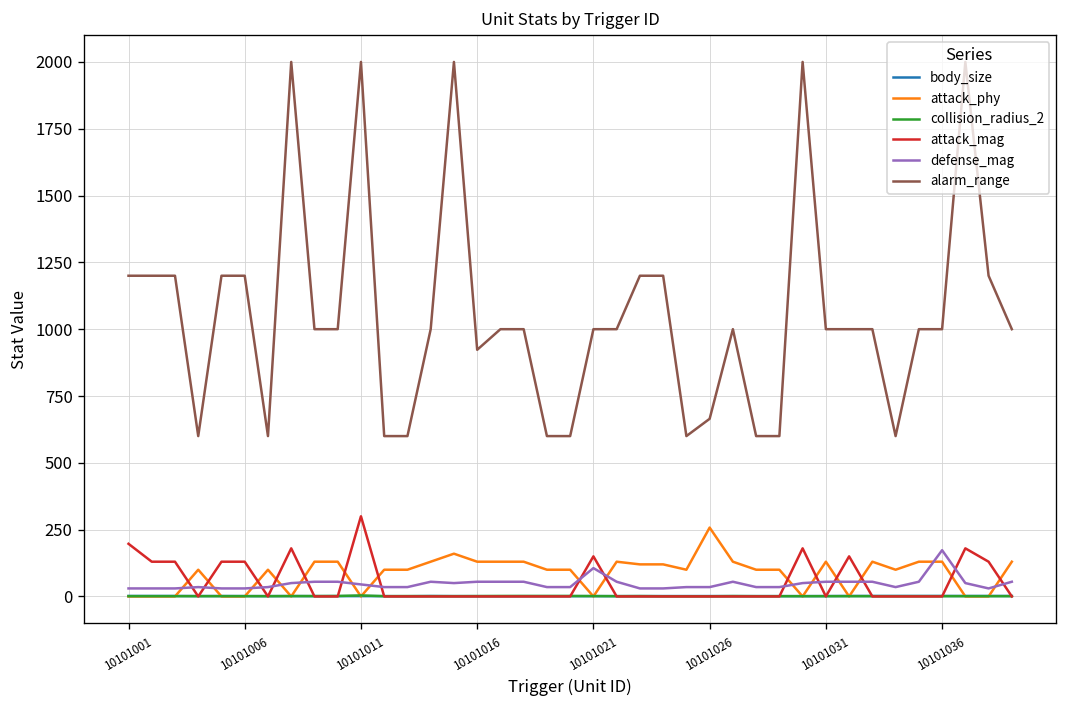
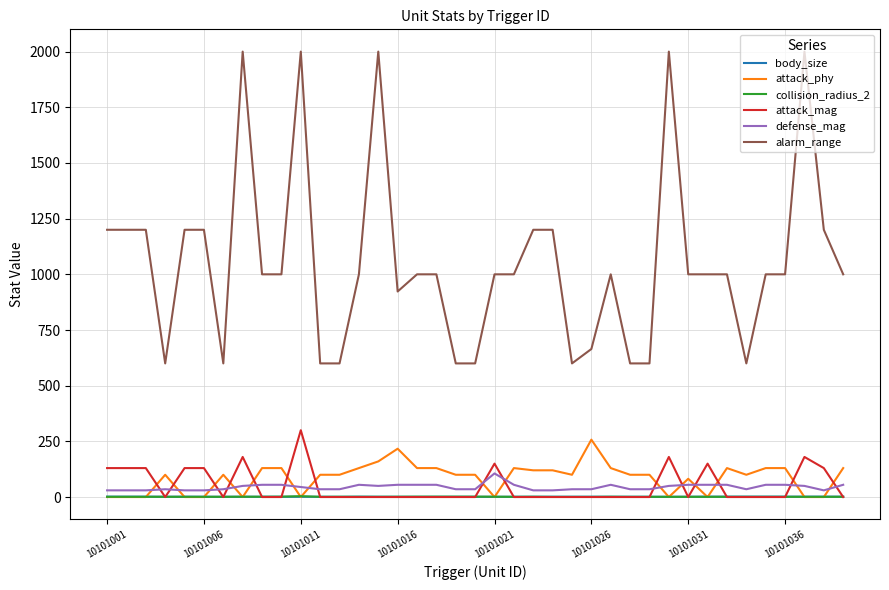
attack_mag, 10101001: 200 -> 130
attack_phy, 10101016: 130 -> 220
attack_phy, 10101031: 130 -> 80
defense_mag, 10101036: 170 -> 60
